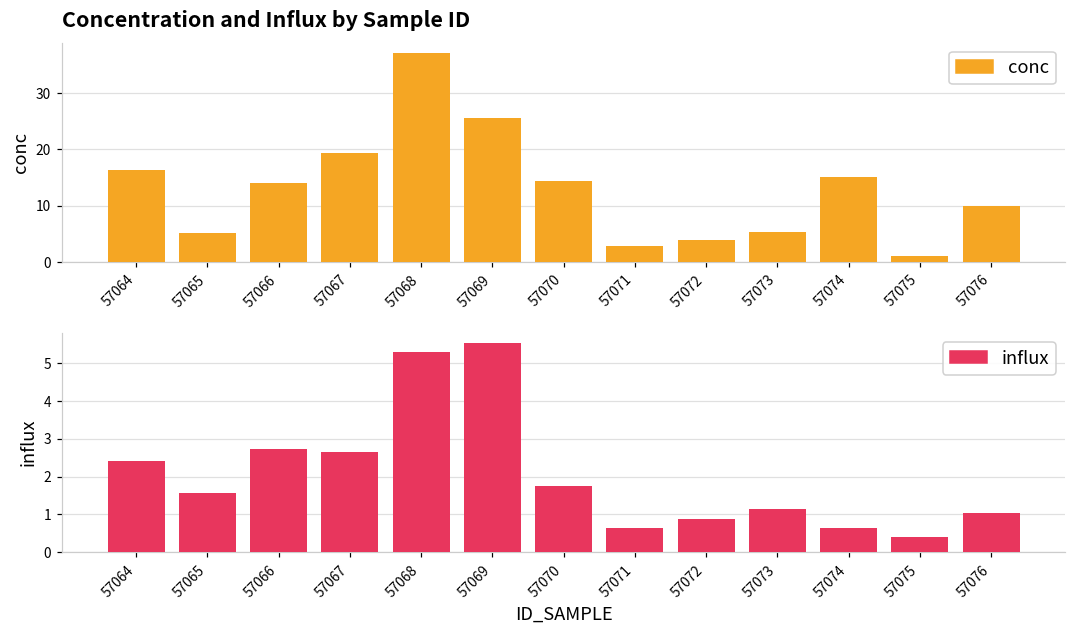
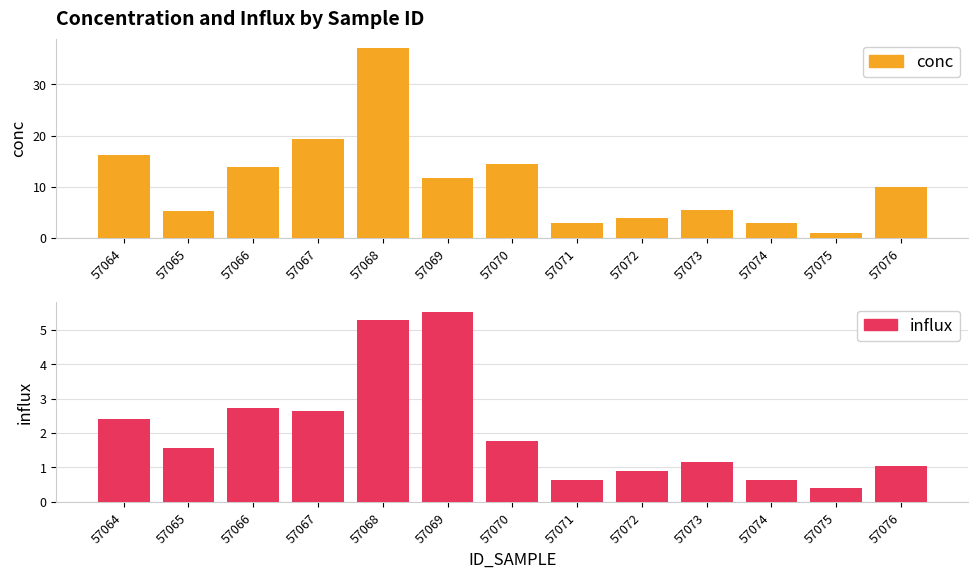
Concentration and Influx by Sample ID, 57069: 26 -> 12
Concentration and Influx by Sample ID, 57074: 15 -> 3
